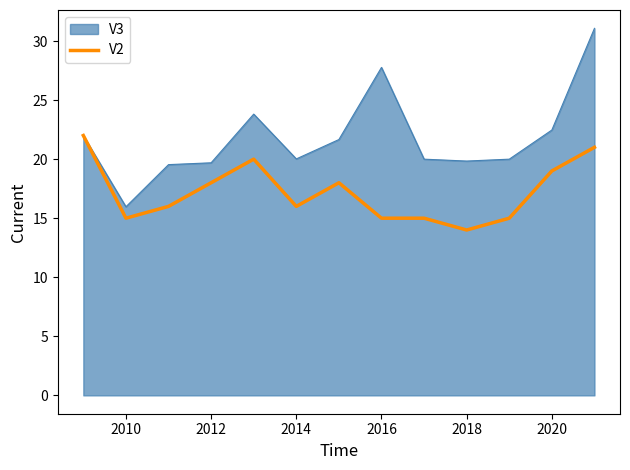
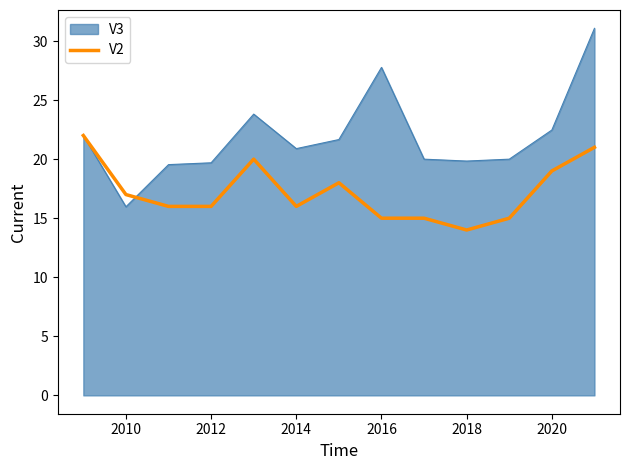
V2, 2010: 15 -> 17
V2, 2012: 18 -> 16
V3, 2014: 20.0 -> 20.9
